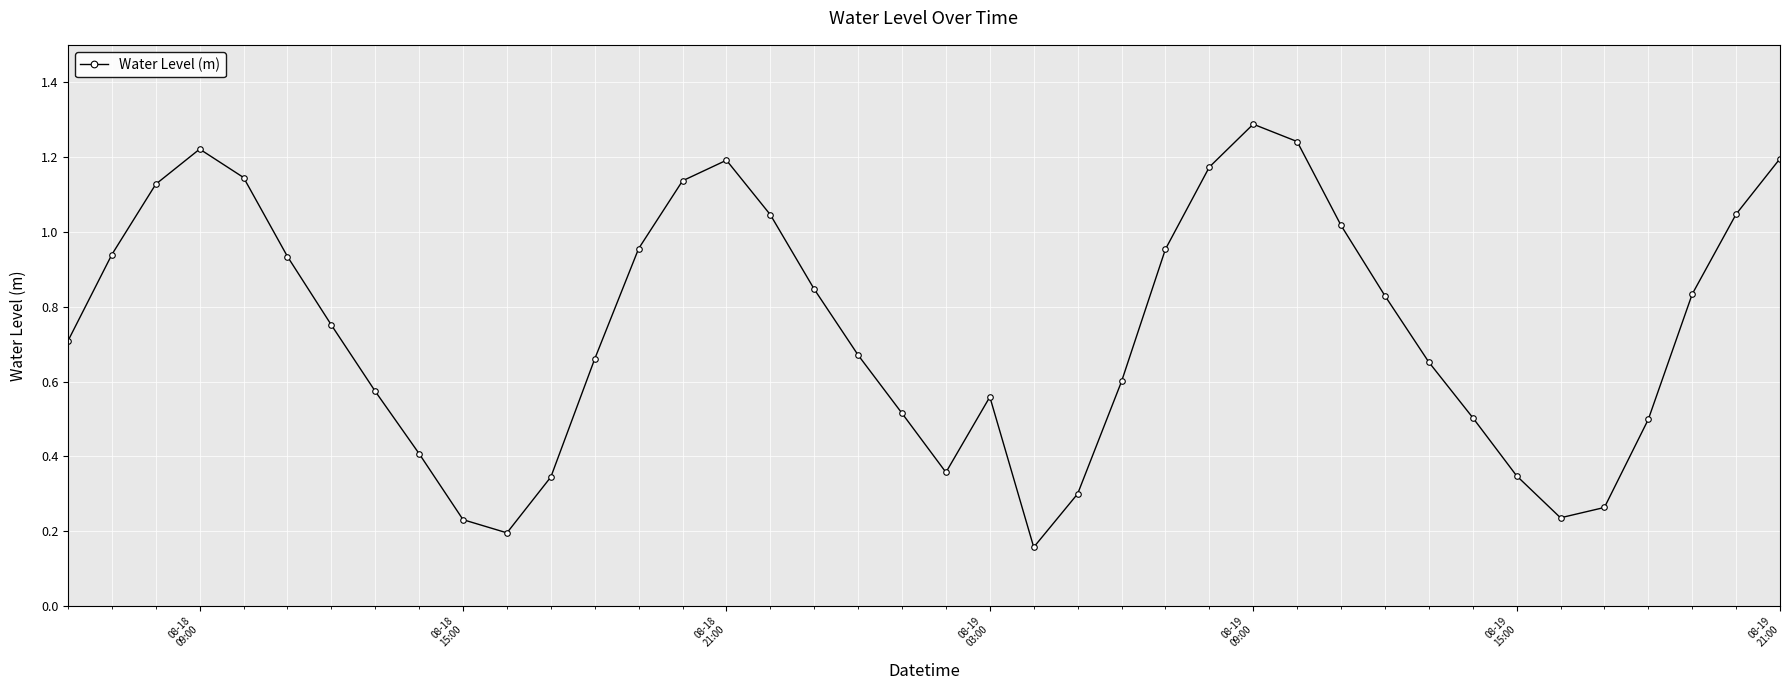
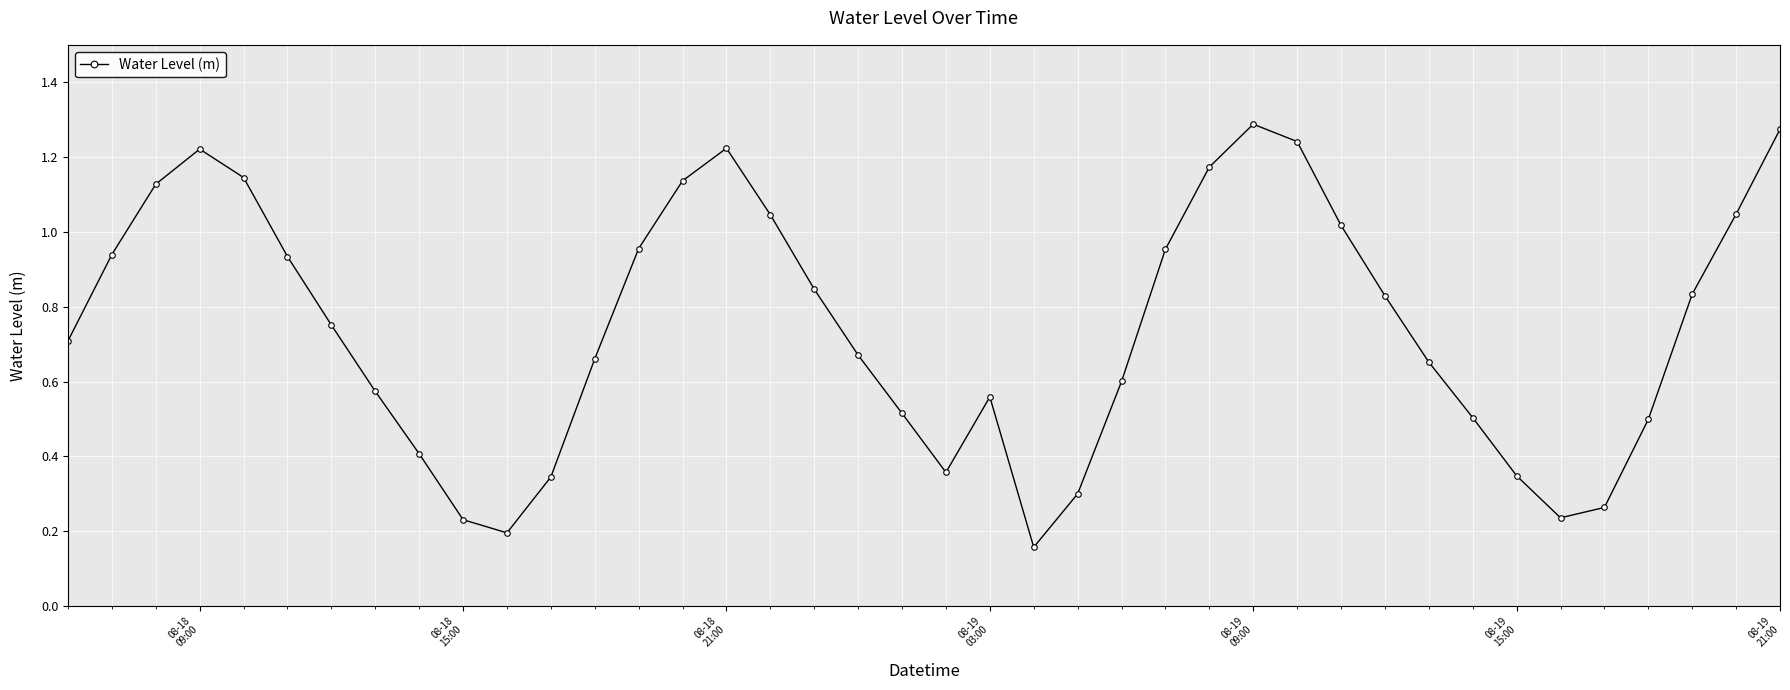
08-18 21:00: 1.19 -> 1.22
08-19 21:00: 1.20 -> 1.27
